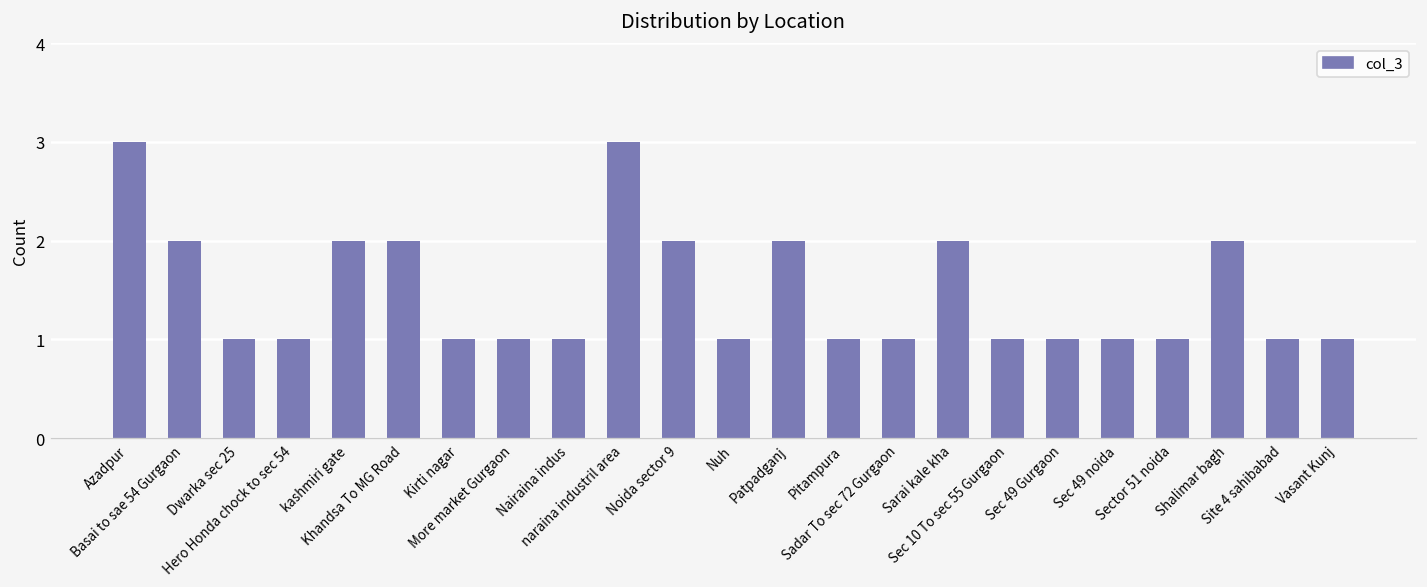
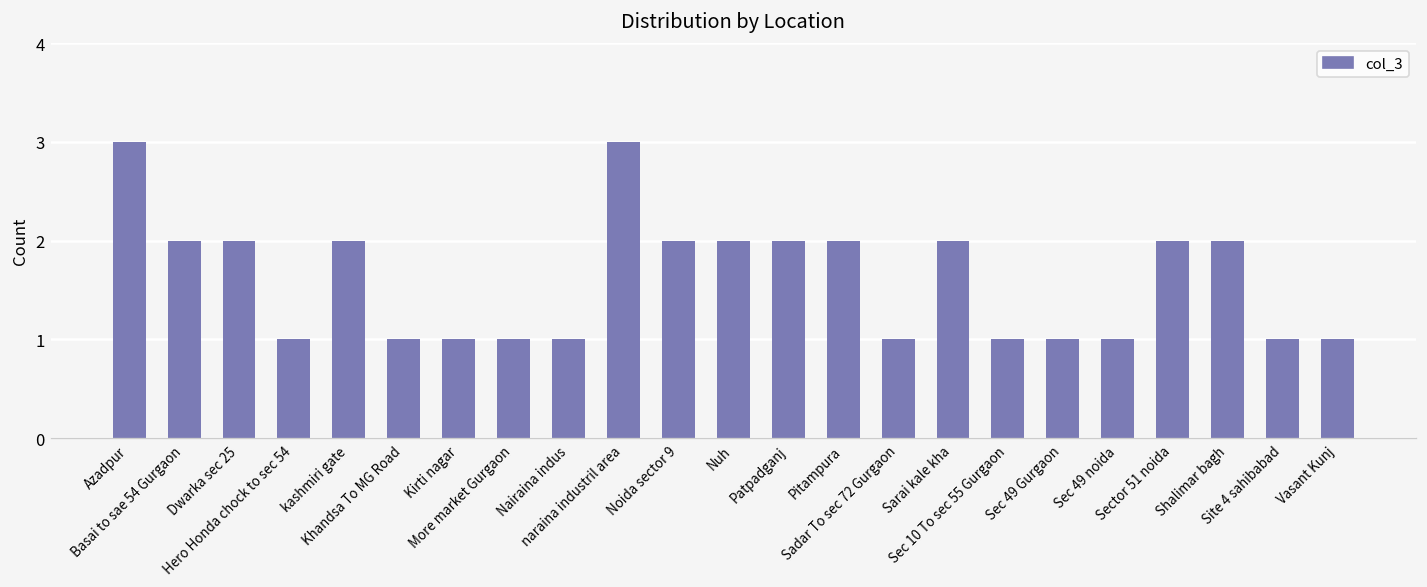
Dwarka sec 25: 1 -> 2
Khandsa To MG Road: 2 -> 1
Nuh: 1 -> 2
Pitampura: 1 -> 2
Sector 51 noida: 1 -> 2
